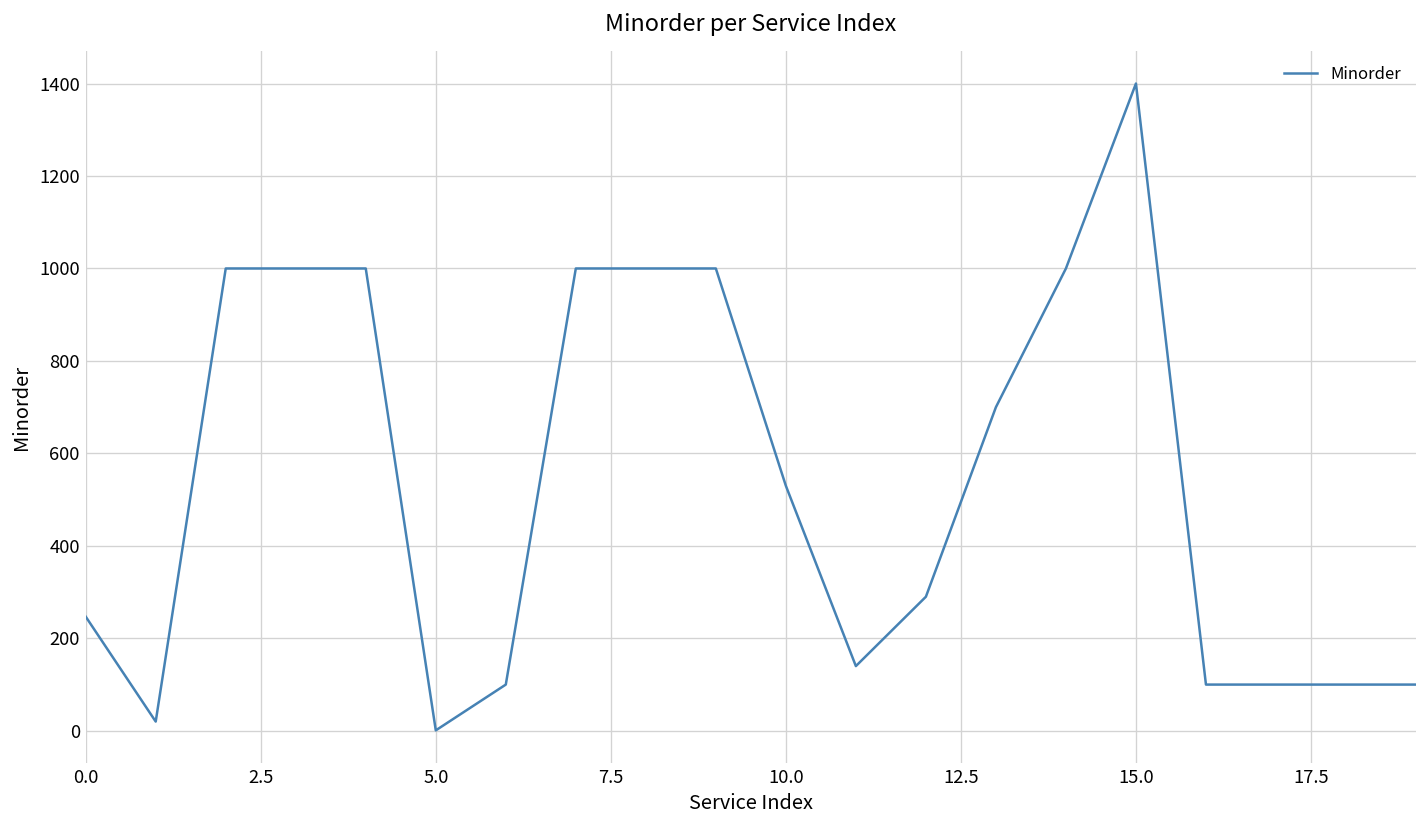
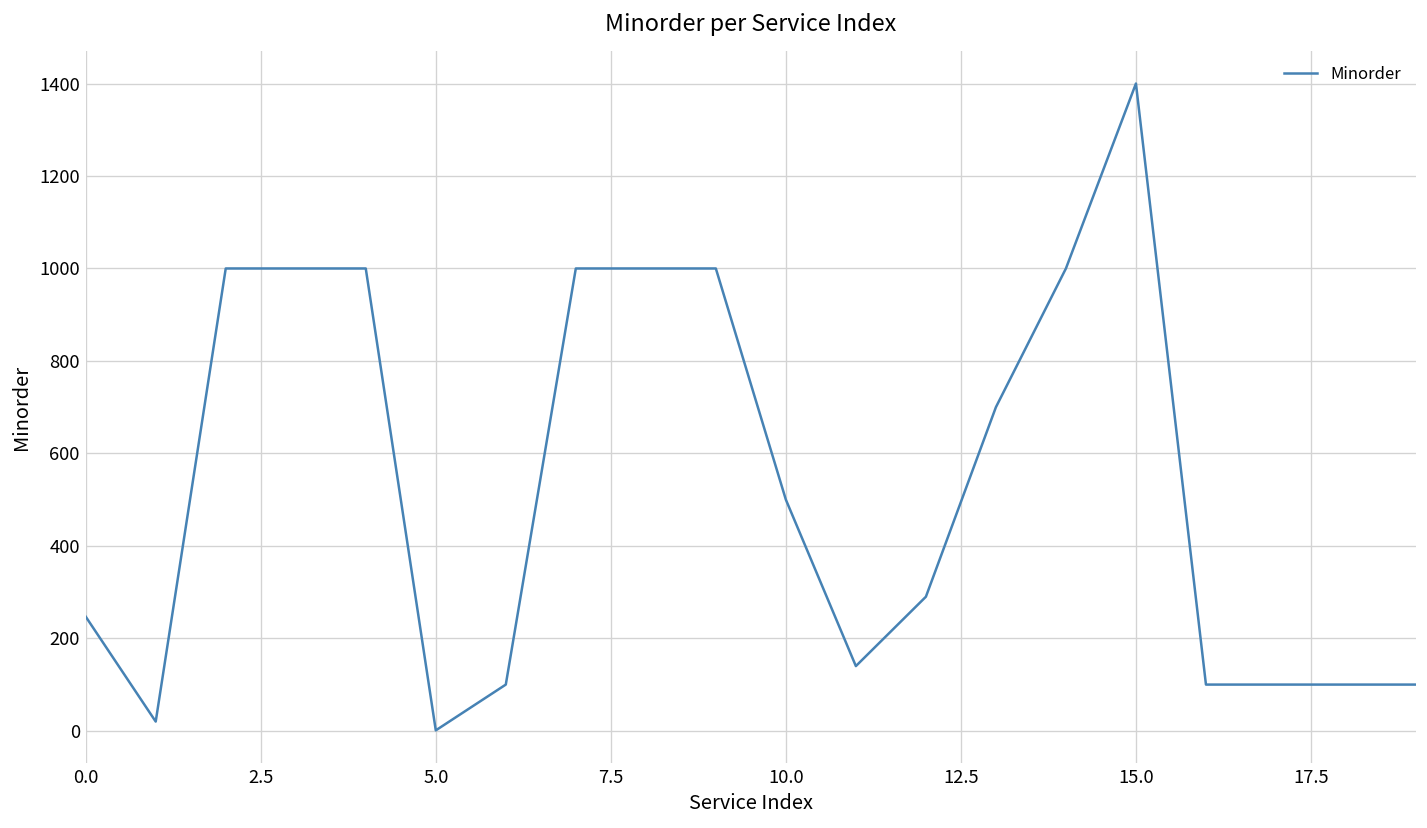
10.0: 530 -> 500
